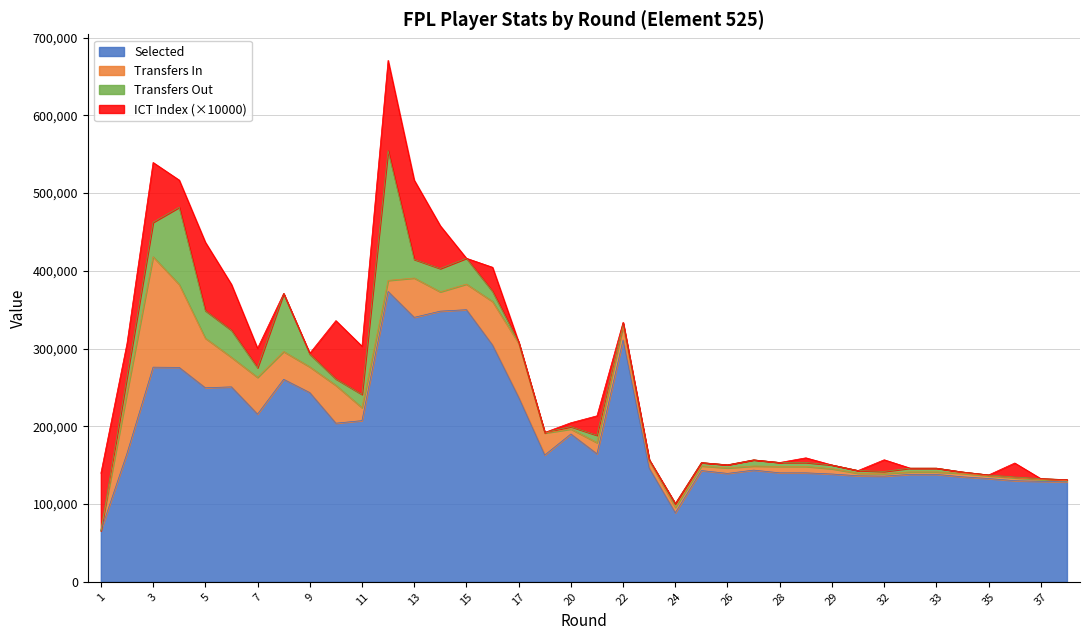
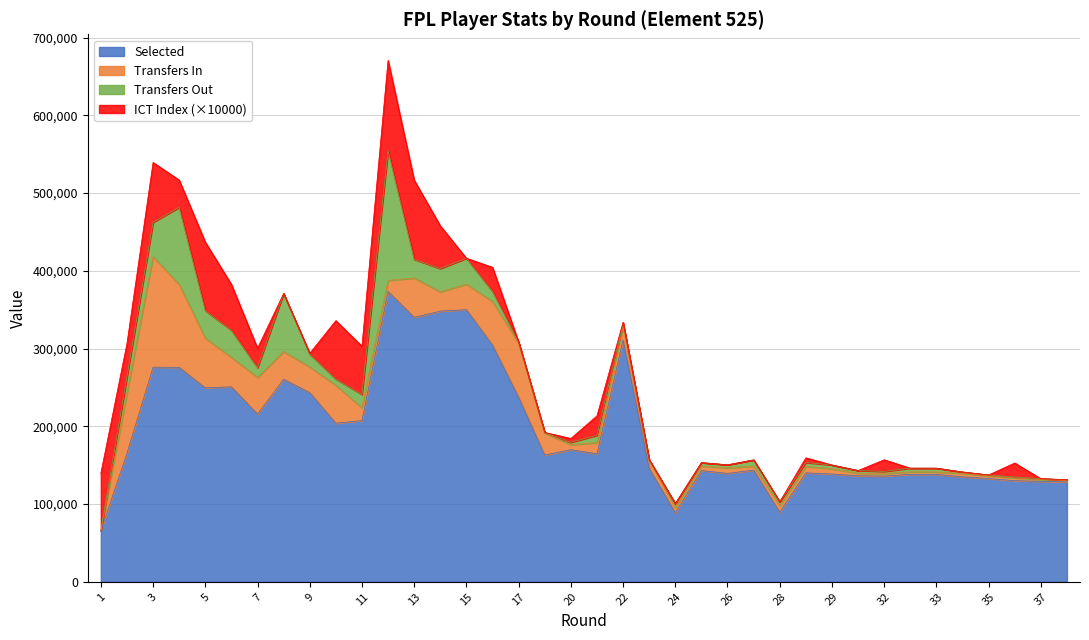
Selected, 20: 190,000 -> 170,000
Selected, 28: 140,000 -> 90,000
